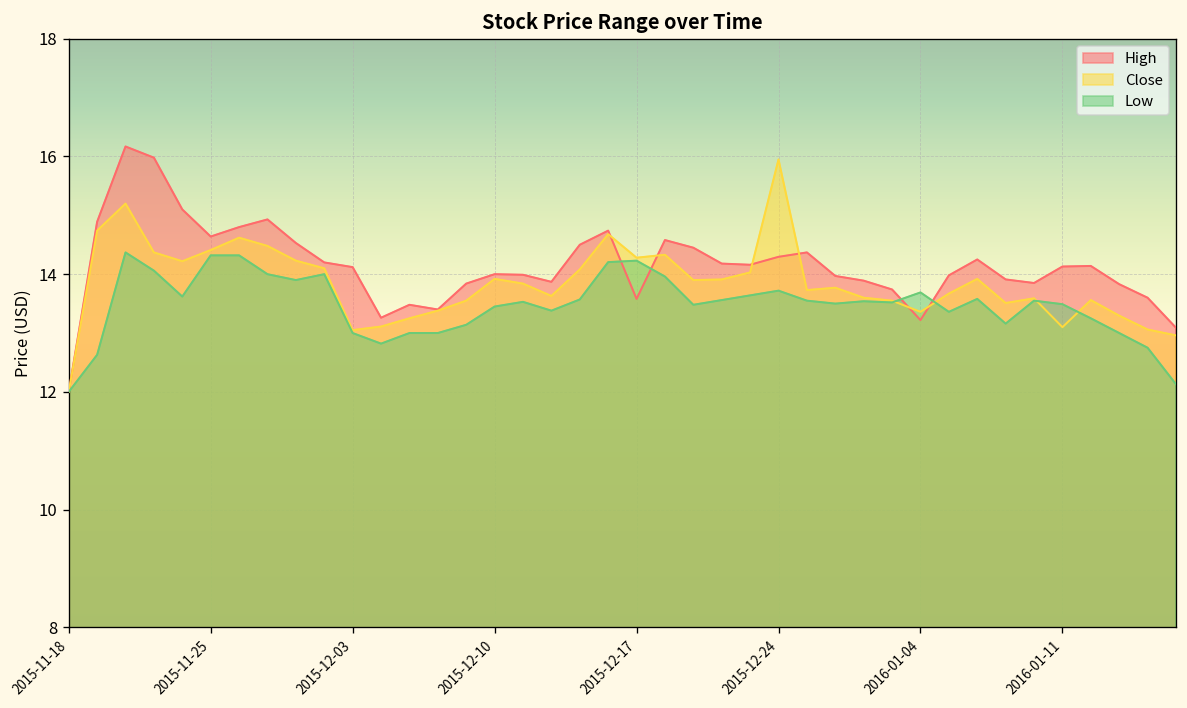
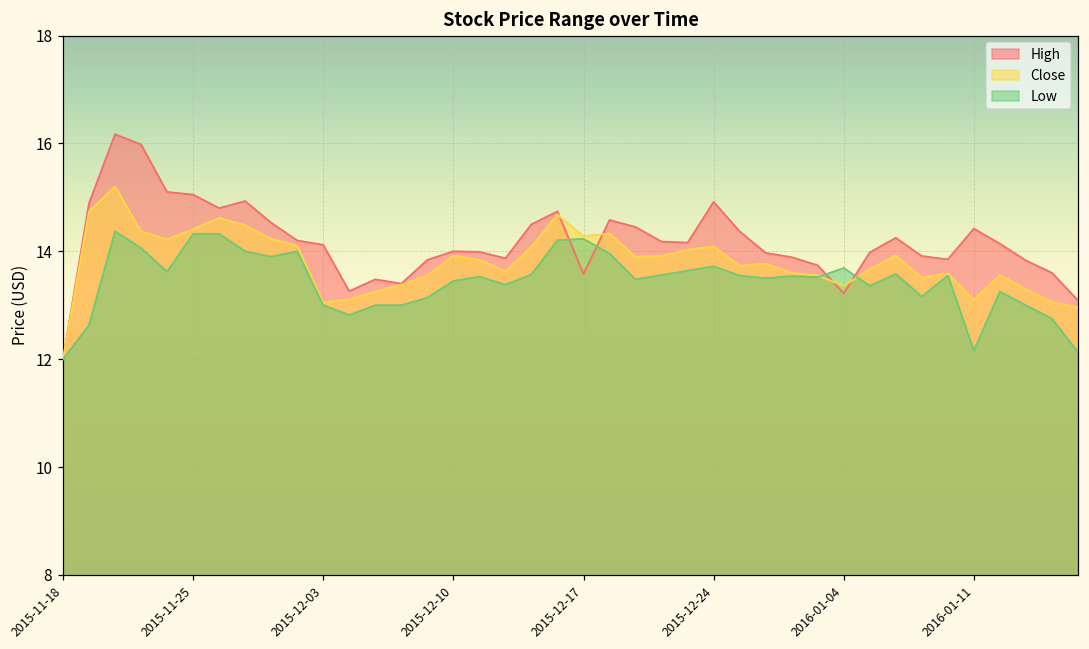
High, 2015-11-25: 14.6 -> 15.1
High, 2015-12-24: 14.3 -> 14.9
Close, 2015-12-24: 16.0 -> 14.1
High, 2016-01-11: 14.1 -> 14.4
Low, 2016-01-11: 13.5 -> 12.2
